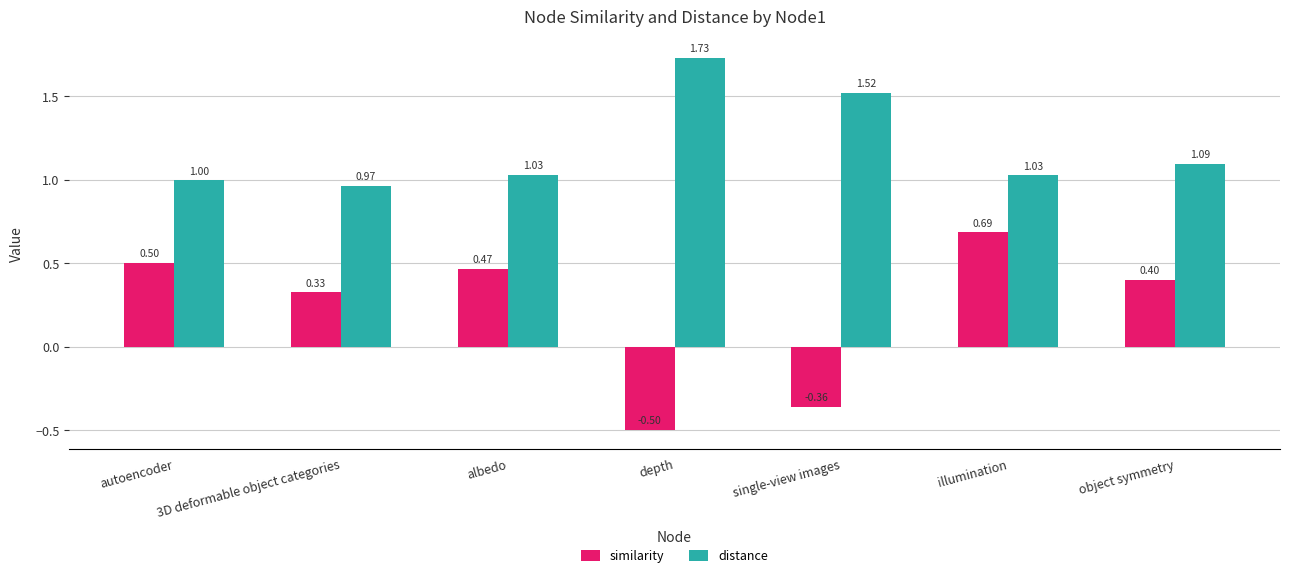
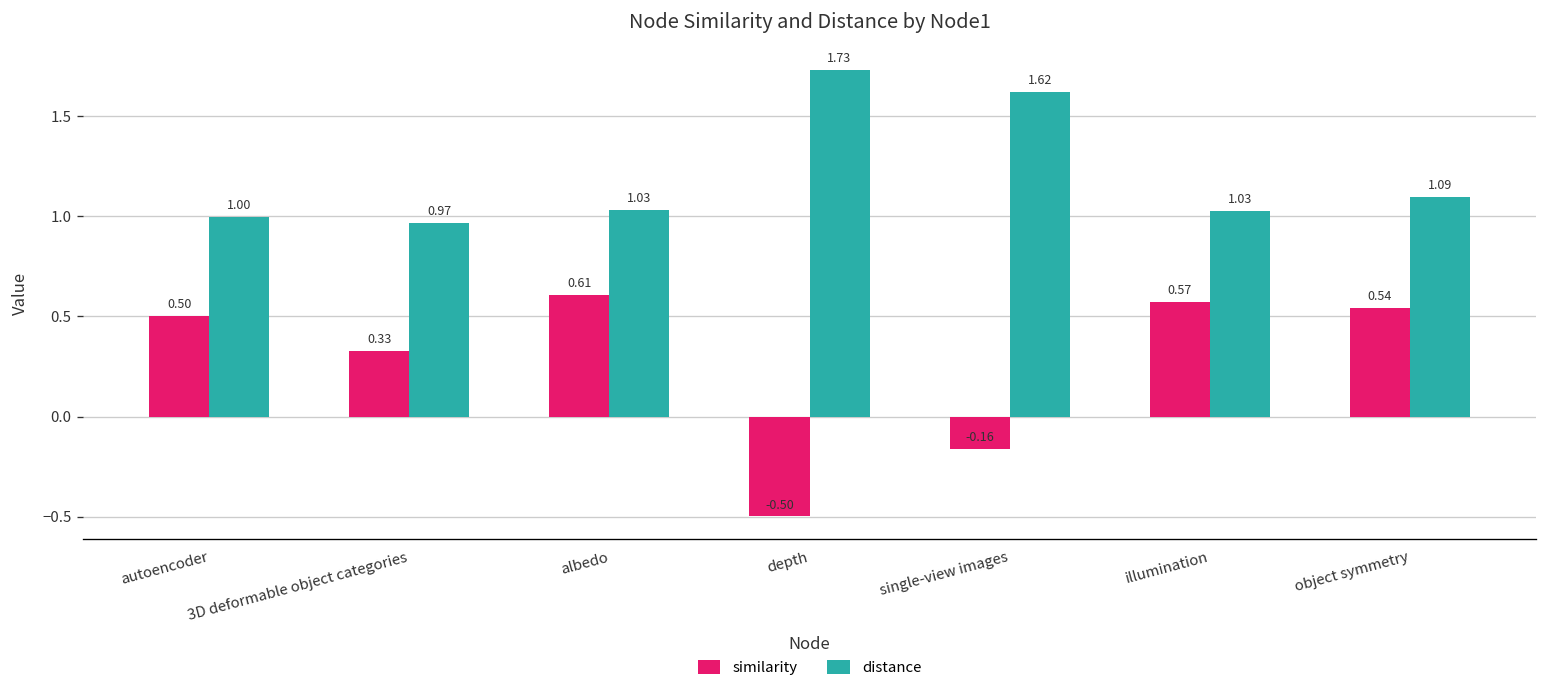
similarity, albedo: 0.47 -> 0.61
similarity, single-view images: -0.36 -> -0.16
distance, single-view images: 1.52 -> 1.62
similarity, illumination: 0.69 -> 0.57
similarity, object symmetry: 0.40 -> 0.54
